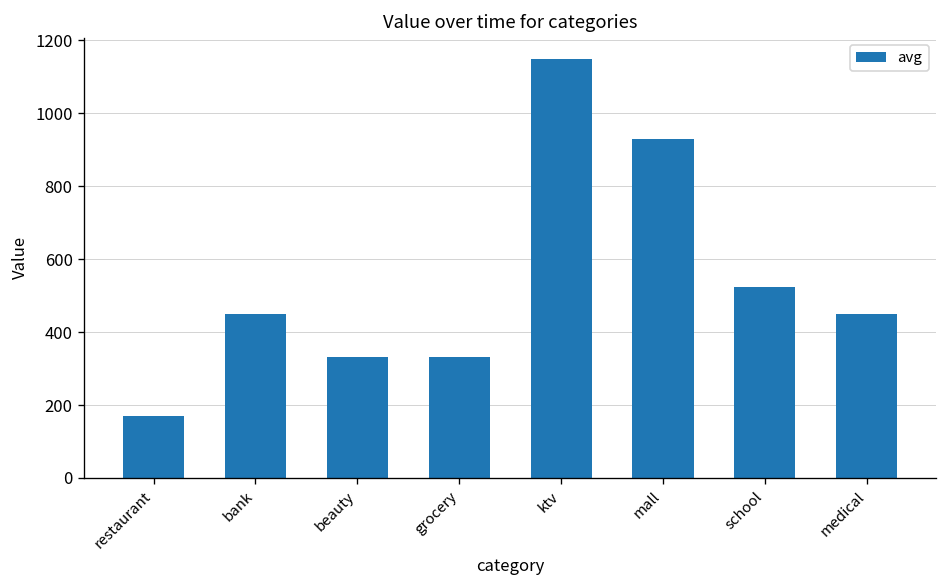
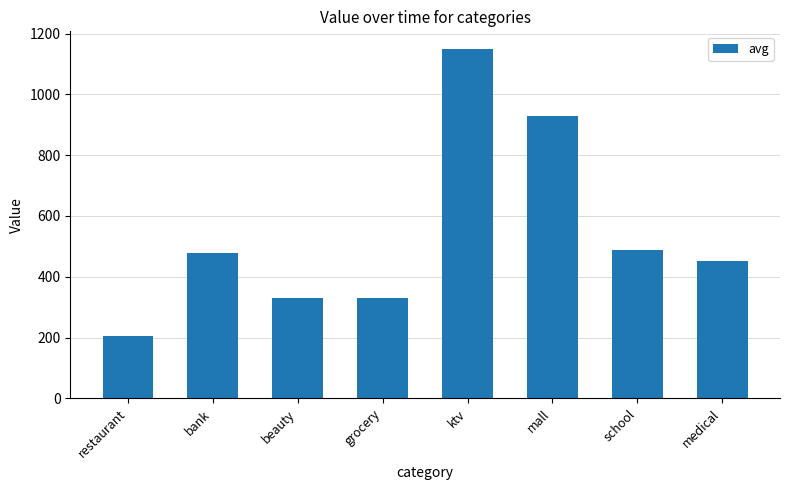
restaurant: 170 -> 210
bank: 450 -> 480
school: 520 -> 490
